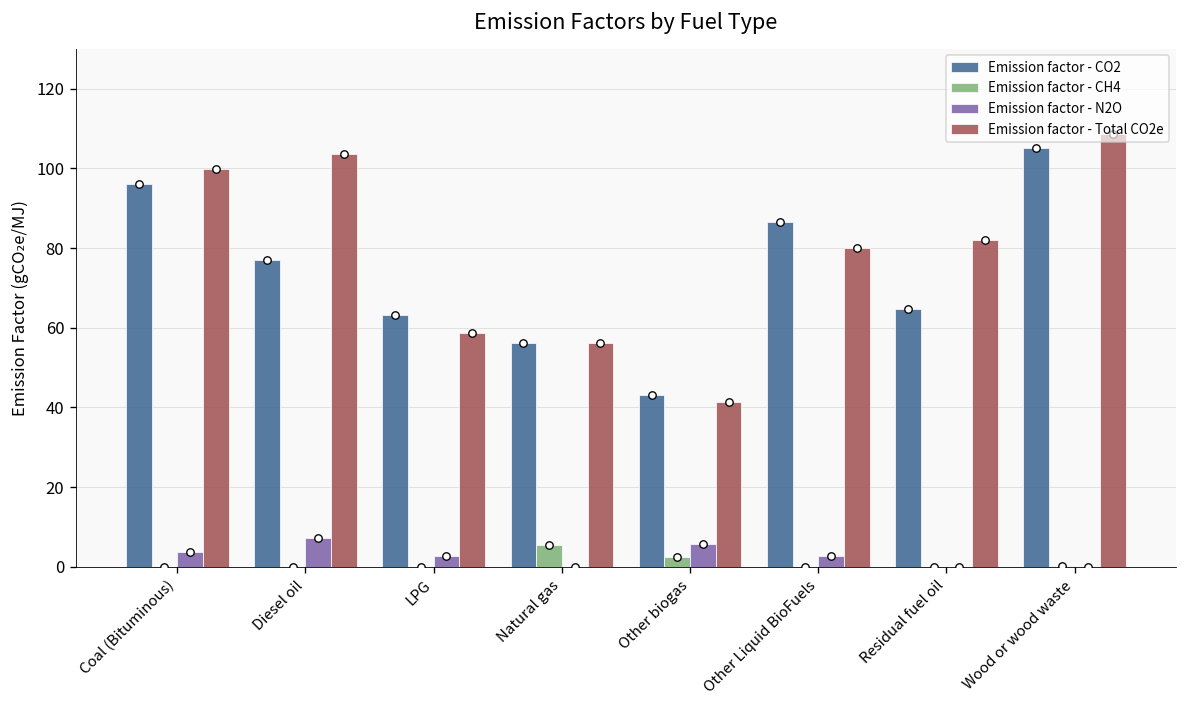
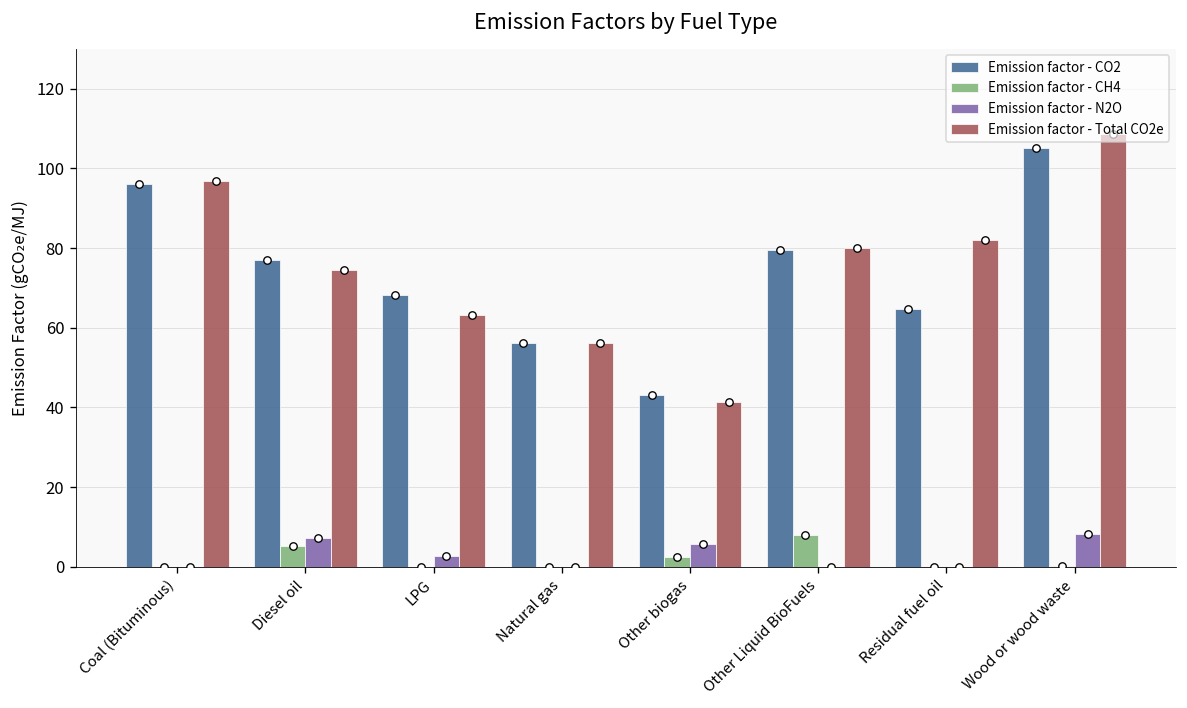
Emission factor - N2O, Coal (Bituminous): 4 -> 0
Emission factor - Total CO2e, Coal (Bituminous): 100 -> 97
Emission factor - CH4, Diesel oil: 0 -> 5
Emission factor - Total CO2e, Diesel oil: 104 -> 75
Emission factor - CO2, LPG: 63 -> 68
Emission factor - Total CO2e, LPG: 59 -> 63
Emission factor - CH4, Natural gas: 6 -> 0
Emission factor - CO2, Other Liquid BioFuels: 87 -> 80
Emission factor - CH4, Other Liquid BioFuels: 0 -> 8
Emission factor - N2O, Other Liquid BioFuels: 3 -> 0
Emission factor - N2O, Wood or wood waste: 0 -> 8
